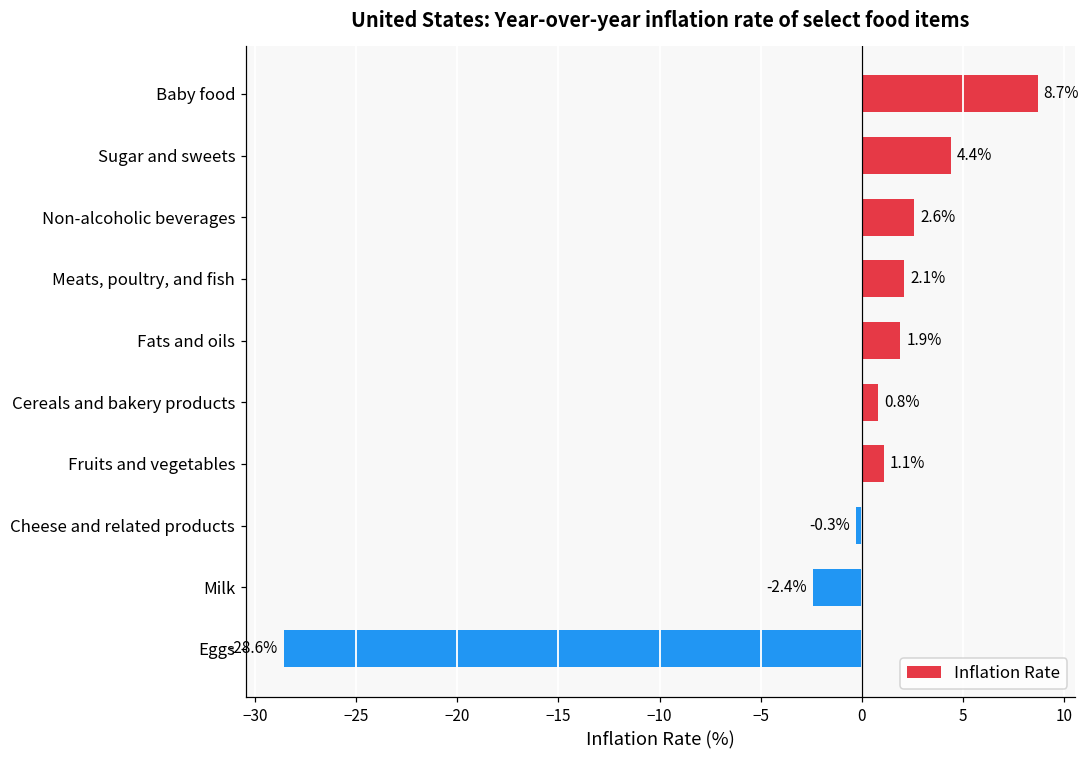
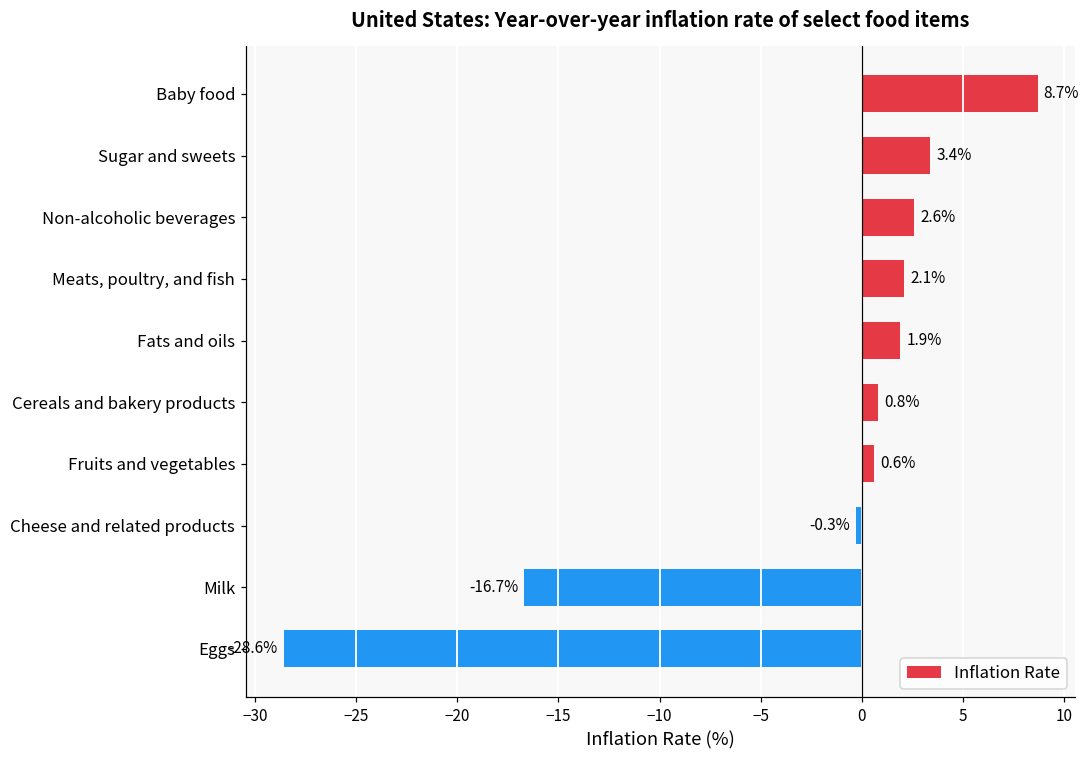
Sugar and sweets: 4.4% -> 3.4%
Fruits and vegetables: 1.1% -> 0.6%
Milk: -2.4% -> -16.7%
